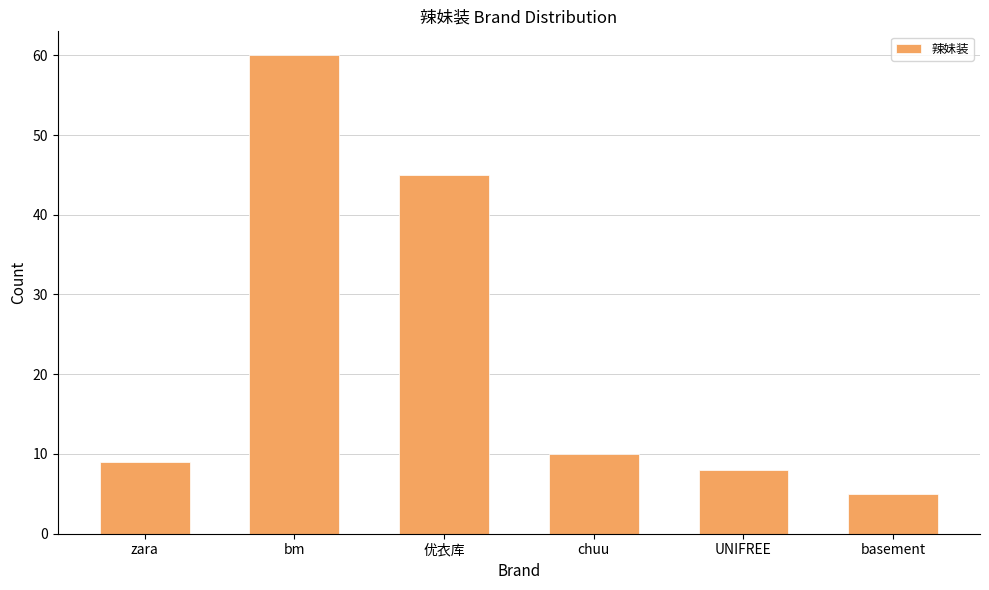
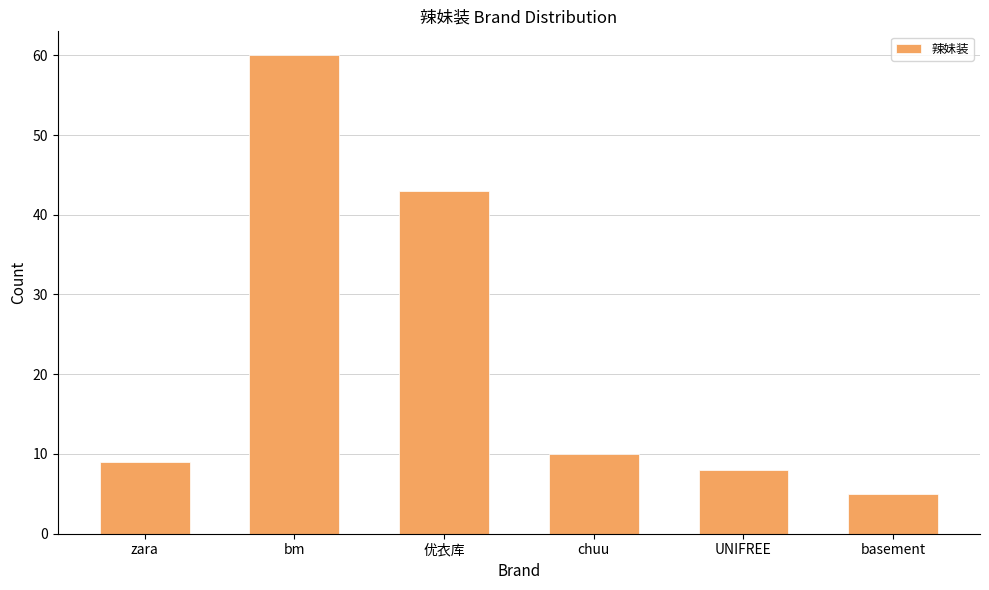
优衣库: 45 -> 43
